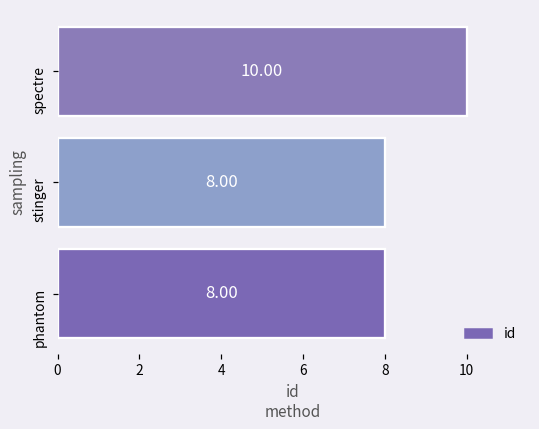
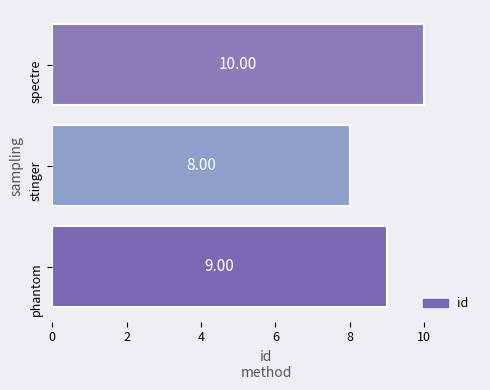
phantom: 8.00 -> 9.00
